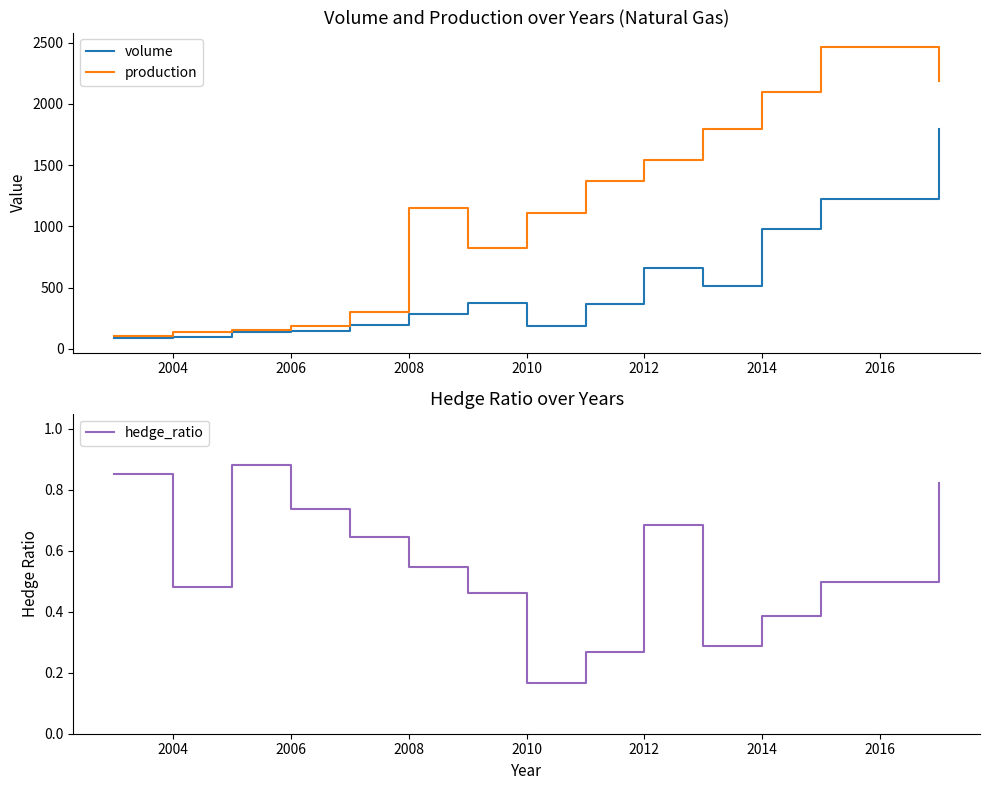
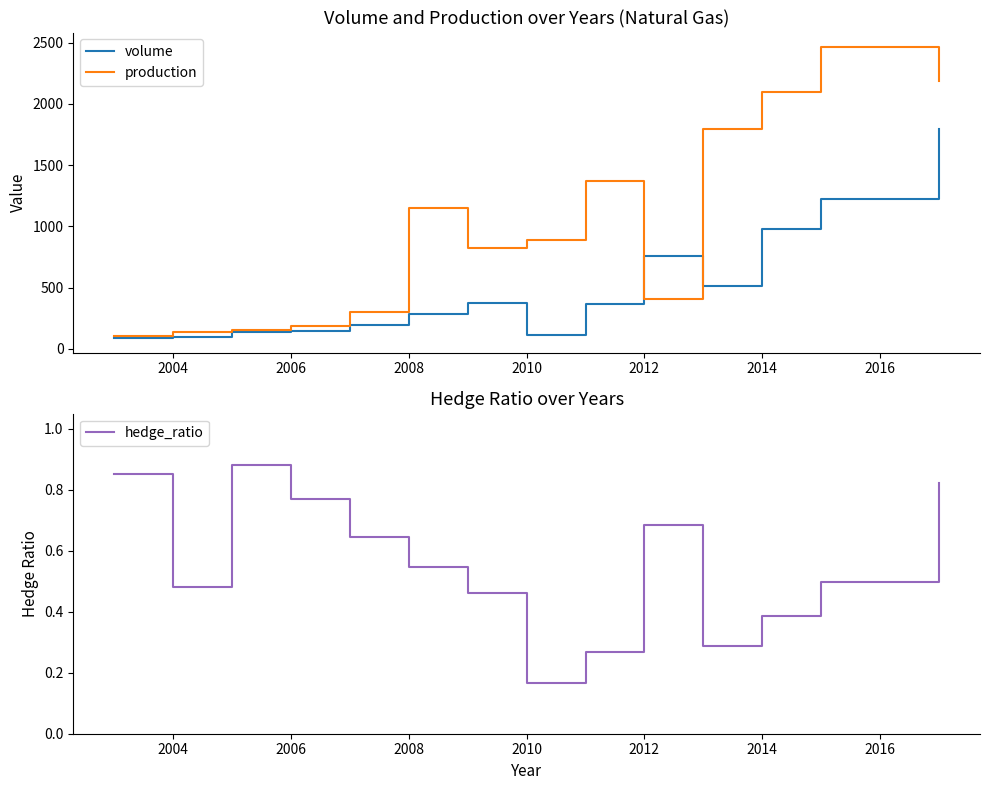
Volume and Production over Years (Natural Gas), volume, 2010: 180 -> 110
Volume and Production over Years (Natural Gas), production, 2010: 1110 -> 890
Volume and Production over Years (Natural Gas), volume, 2012: 660 -> 760
Volume and Production over Years (Natural Gas), production, 2012: 1540 -> 410
Hedge Ratio over Years, 2006: 0.74 -> 0.77
